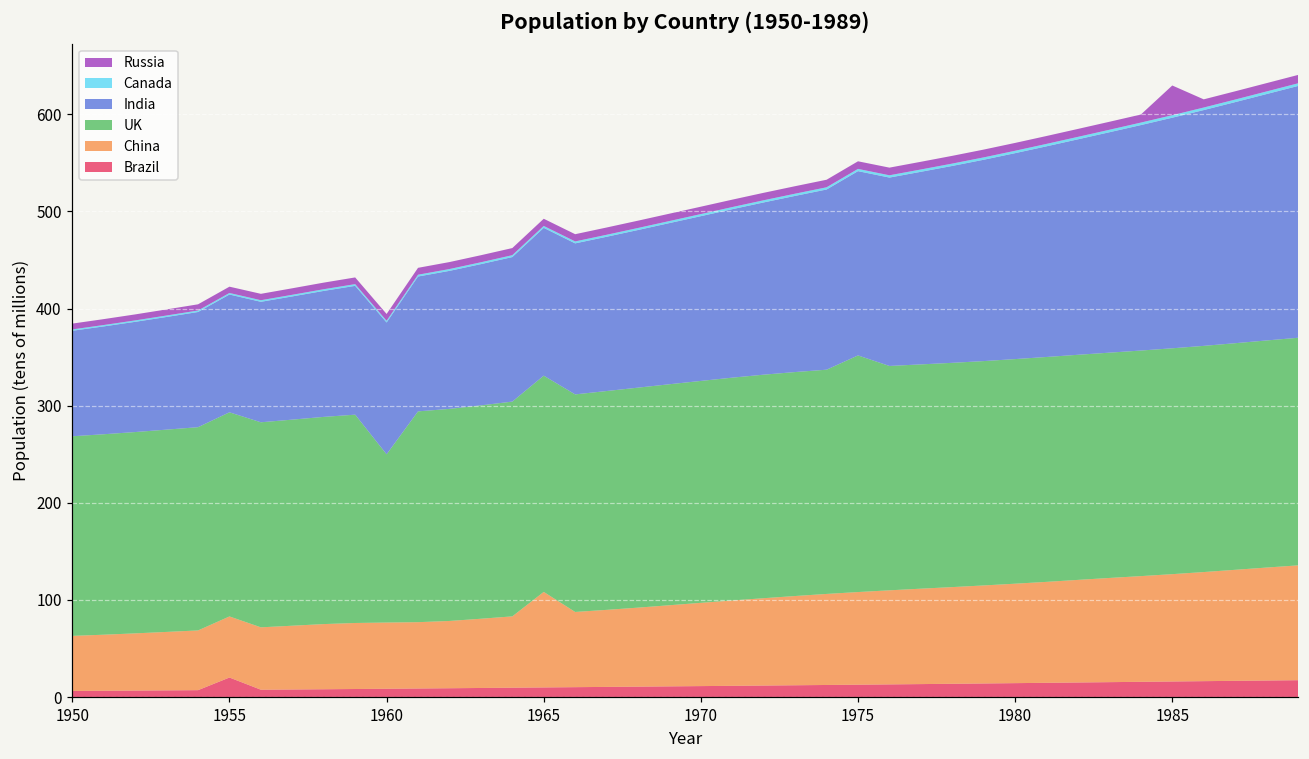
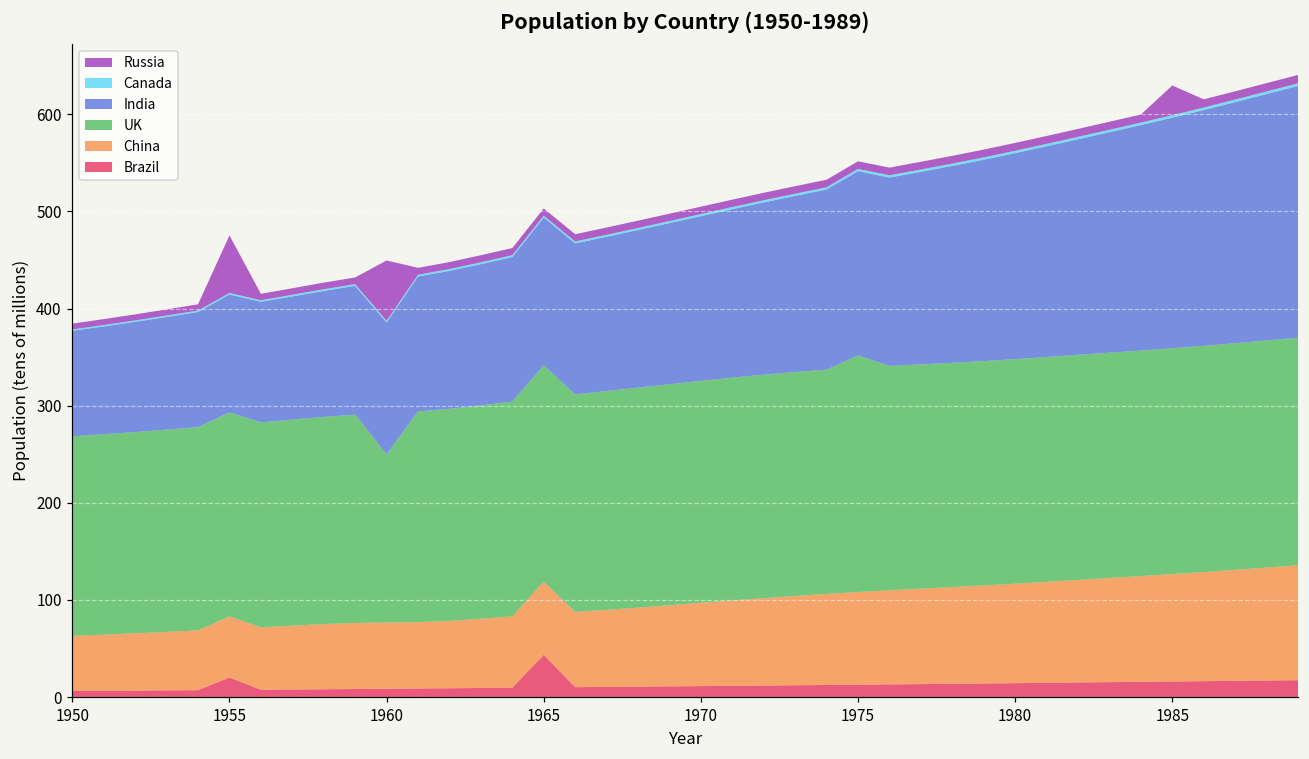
Russia, 1955: 10 -> 60
Russia, 1960: 10 -> 60
Brazil, 1965: 10 -> 40
China, 1965: 100 -> 80
